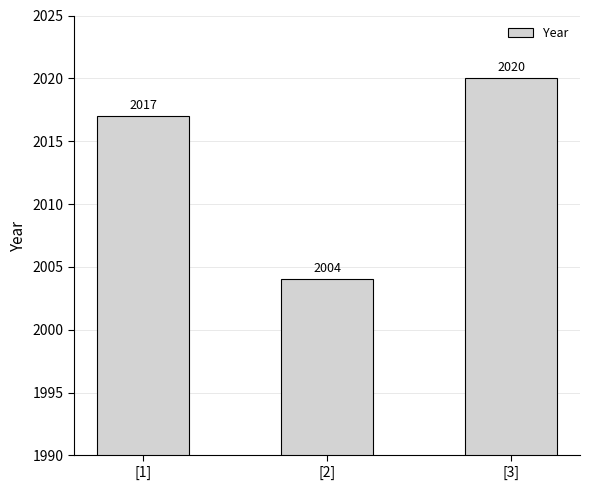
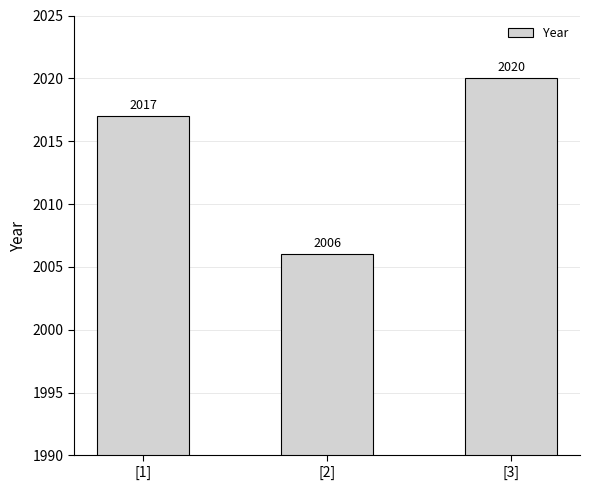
[2]: 2004 -> 2006
